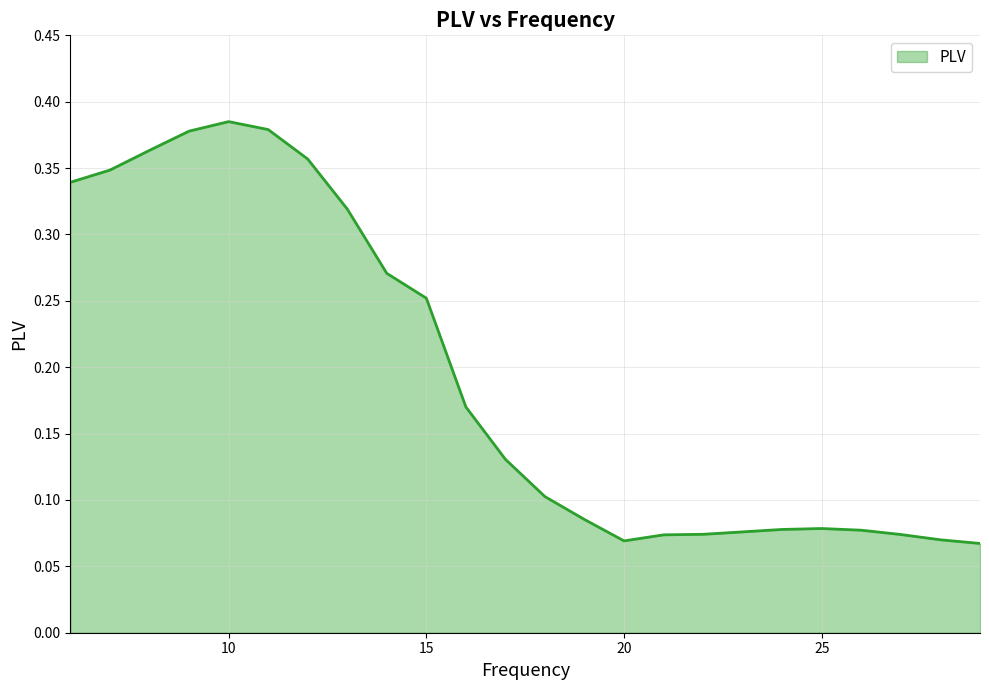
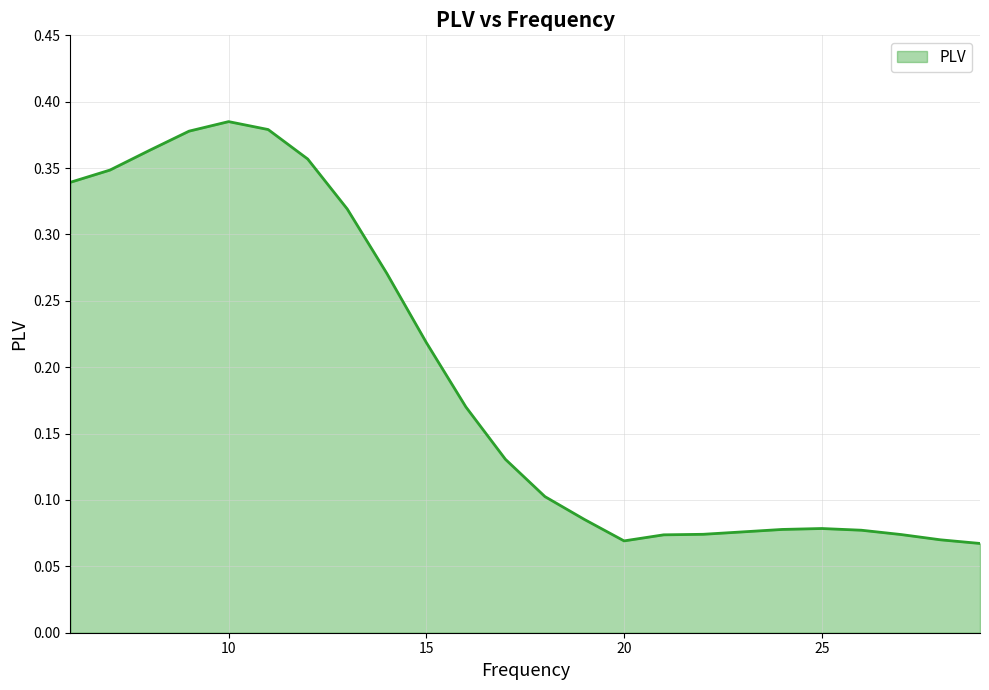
15: 0.252 -> 0.219
